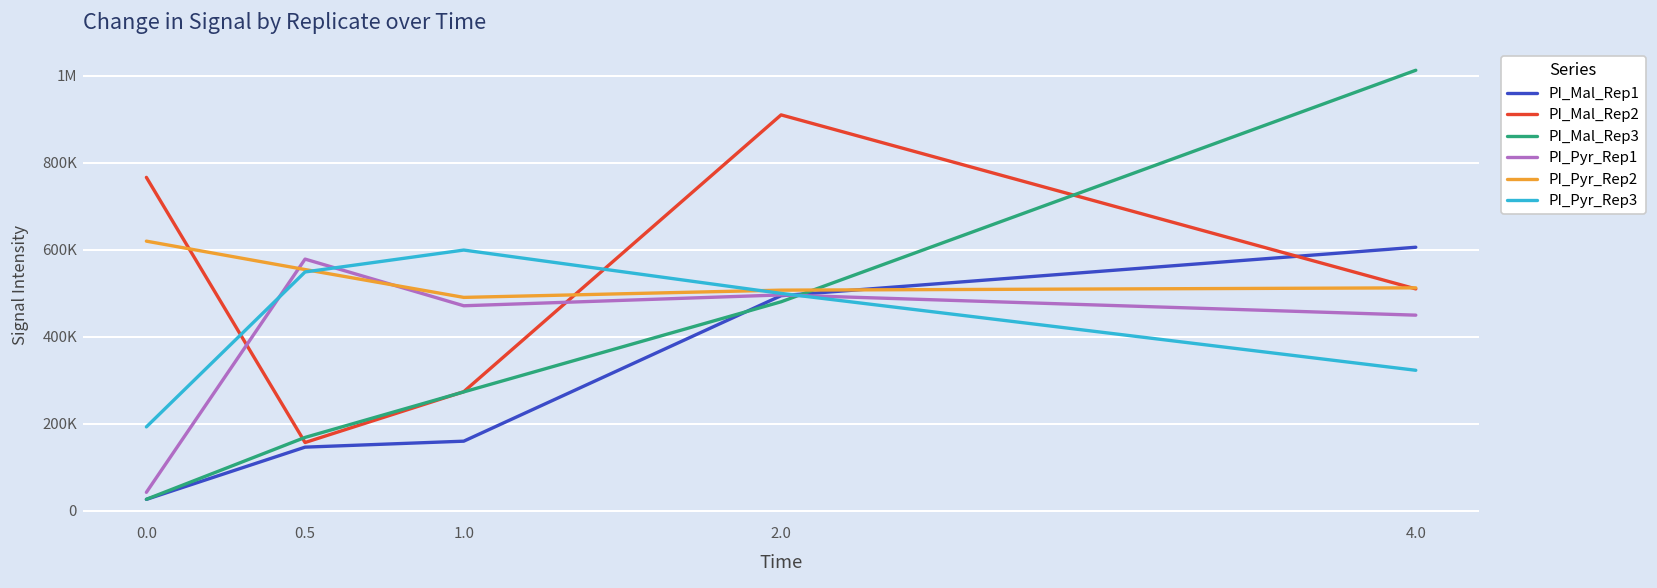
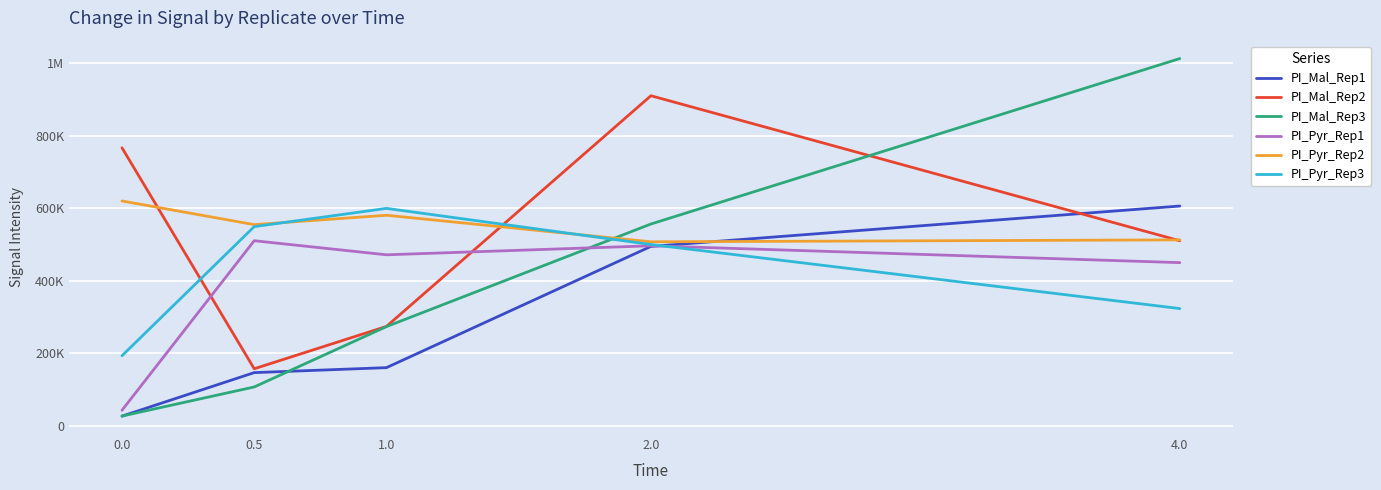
PI_Mal_Rep3, 0.5: 170000 -> 110000
PI_Pyr_Rep1, 0.5: 580000 -> 510000
PI_Pyr_Rep2, 1.0: 490000 -> 580000
PI_Mal_Rep3, 2.0: 480000 -> 560000
